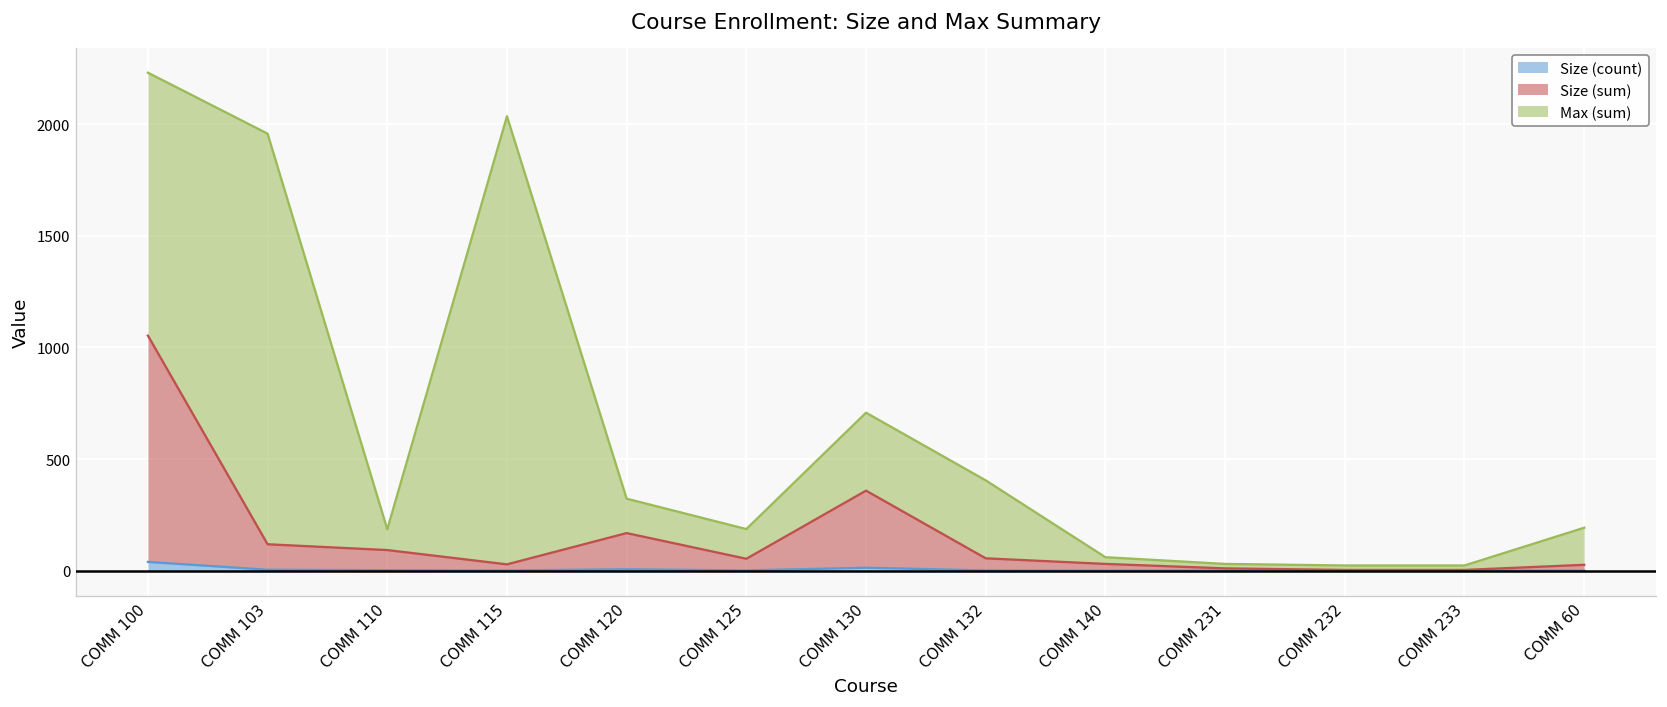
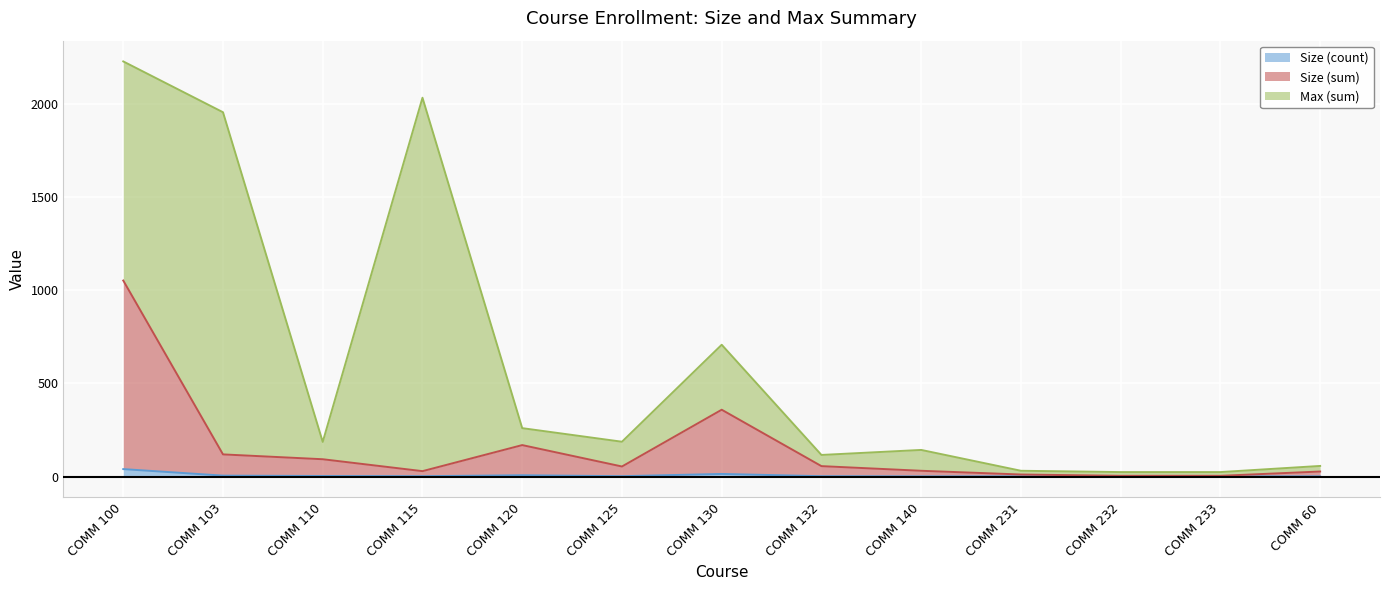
Max (sum), COMM 120: 150 -> 90
Max (sum), COMM 132: 350 -> 60
Max (sum), COMM 140: 30 -> 110
Max (sum), COMM 60: 170 -> 30
